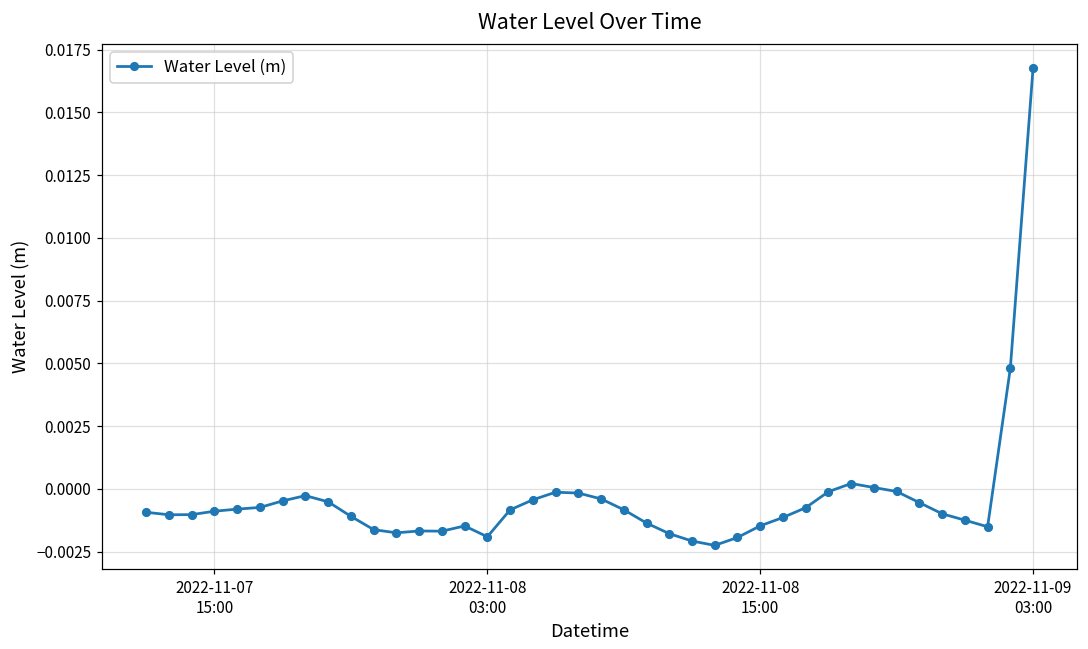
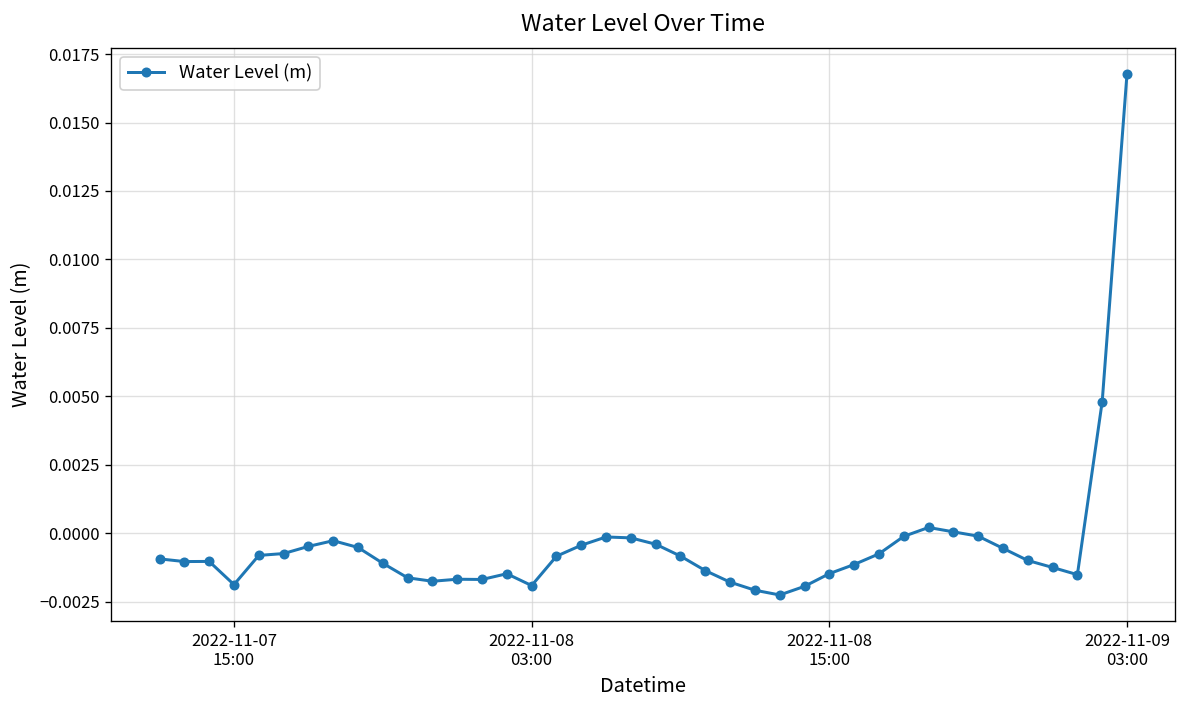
2022-11-07 15:00: -0.0009 -> -0.0019
